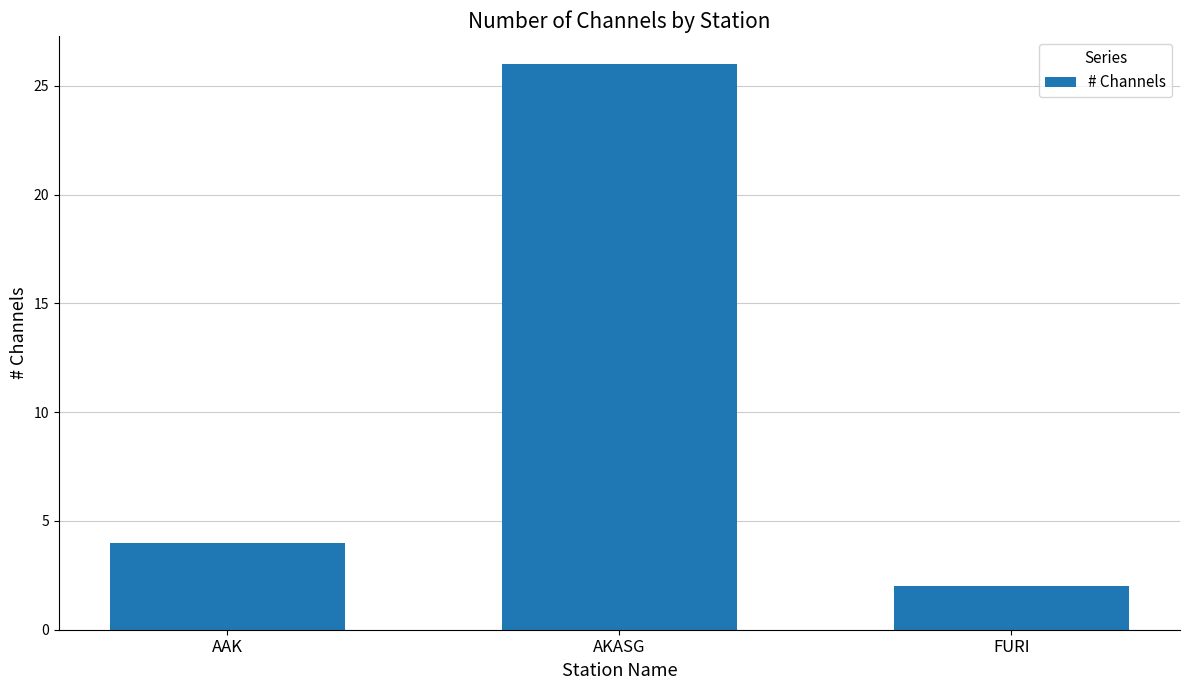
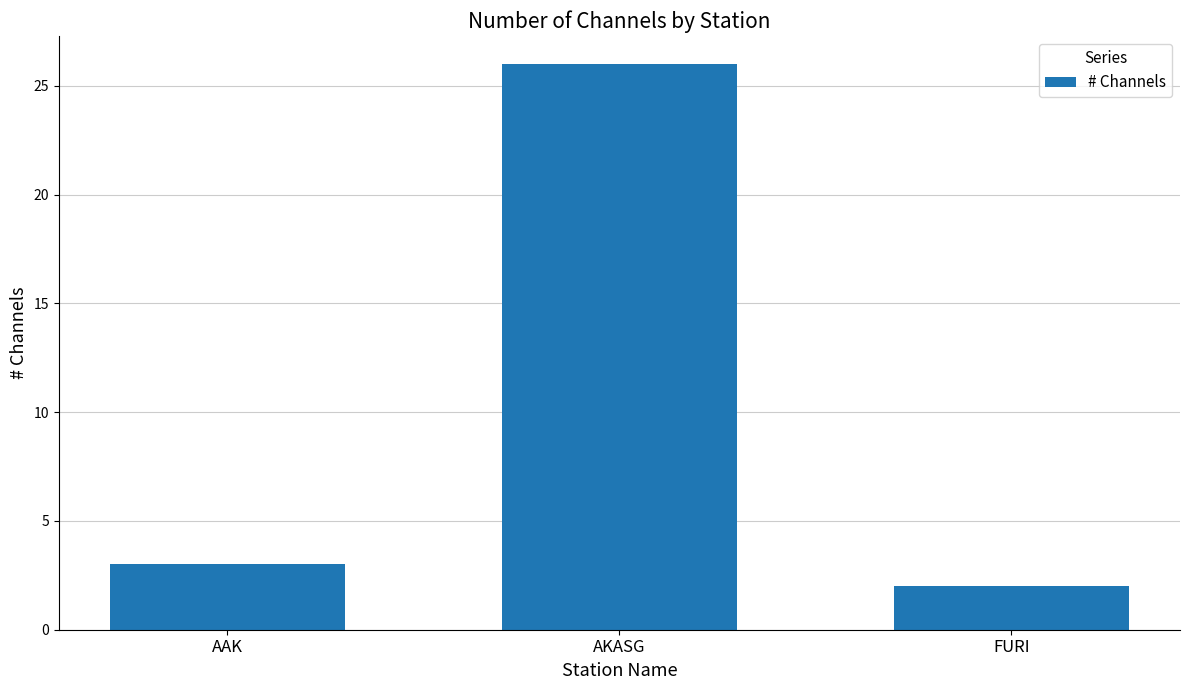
AAK: 4 -> 3
